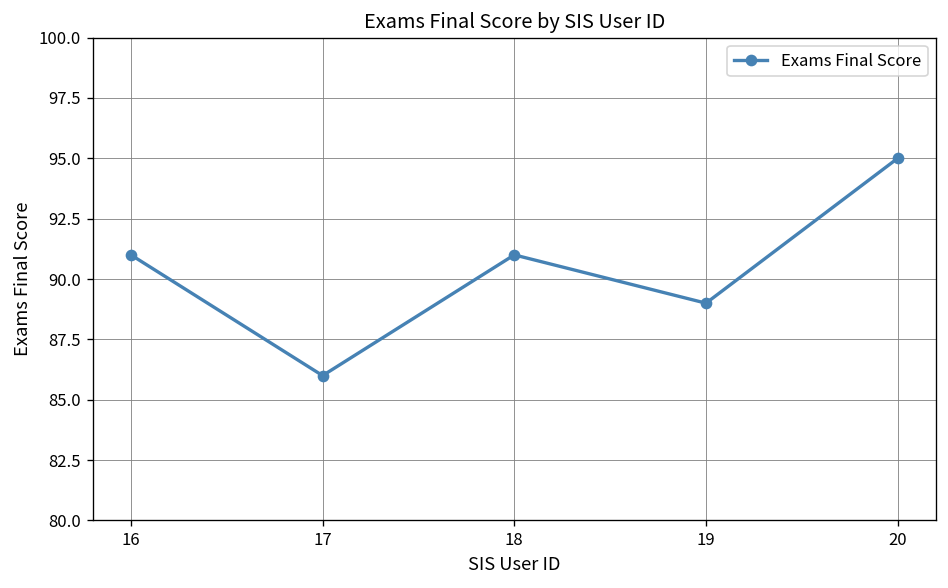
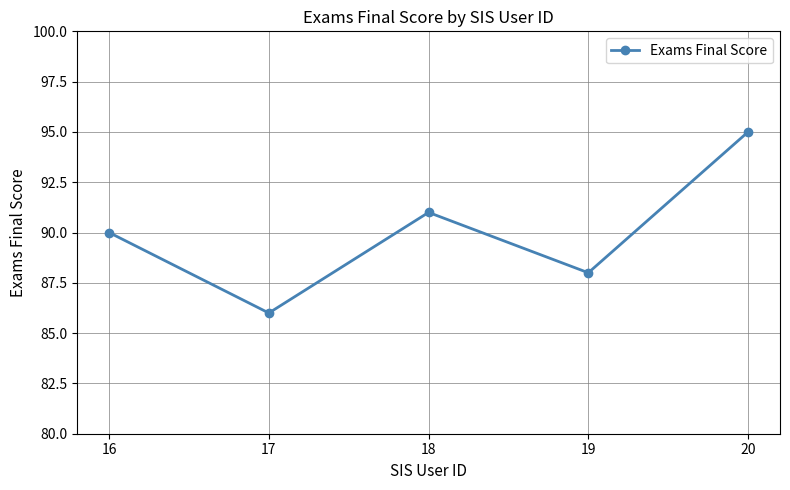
16: 91 -> 90
19: 89 -> 88
